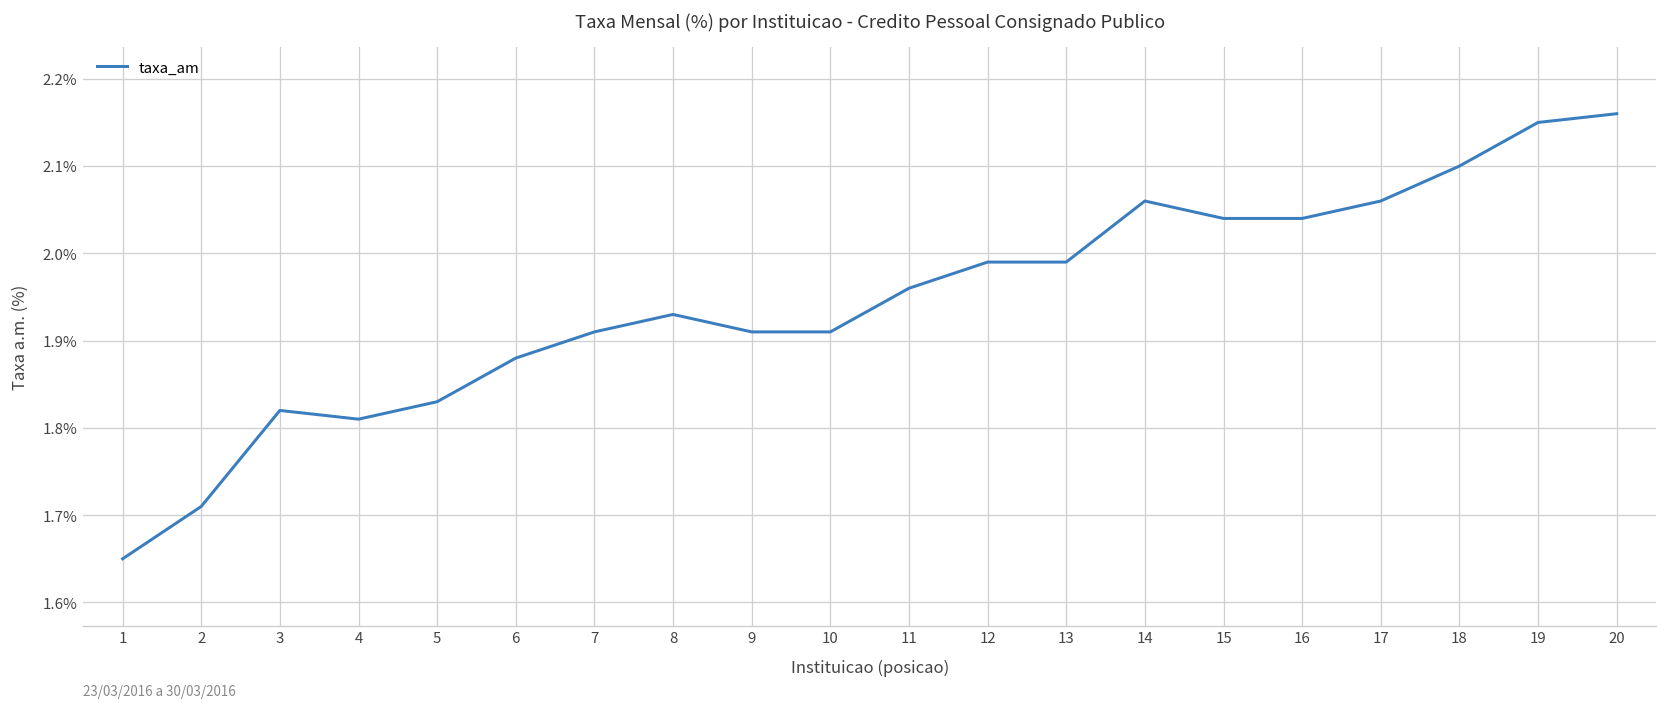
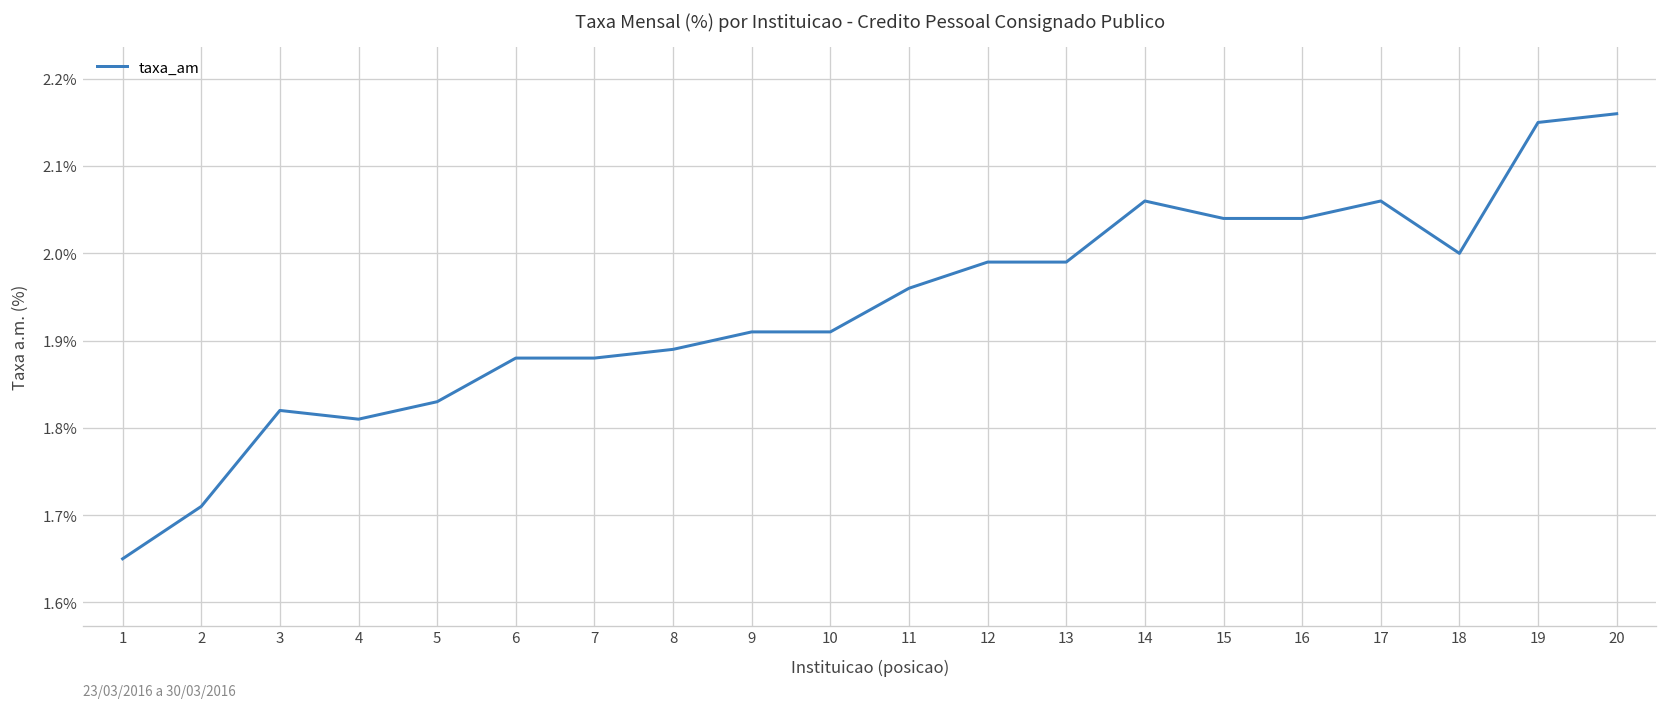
7: 1.91% -> 1.88%
8: 1.93% -> 1.89%
18: 2.1% -> 2.0%
